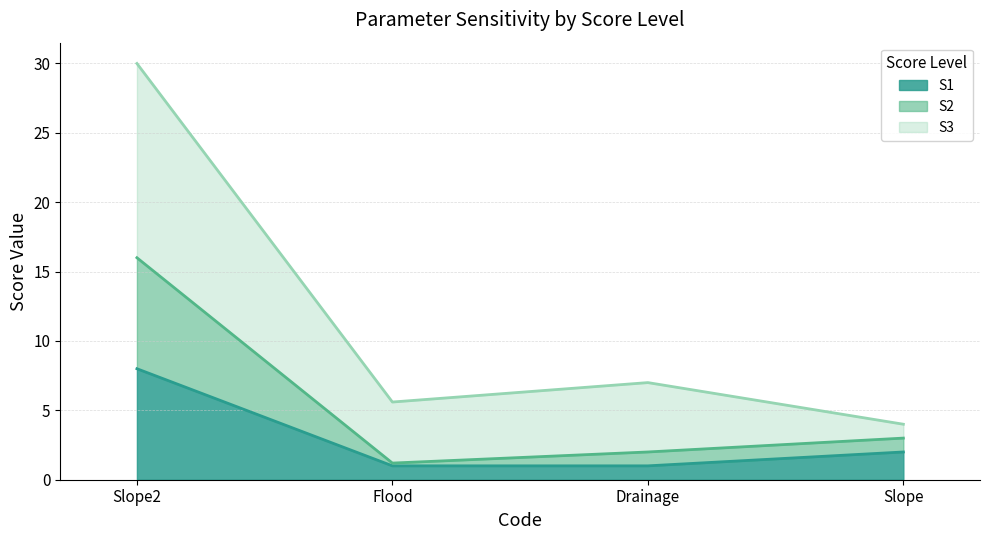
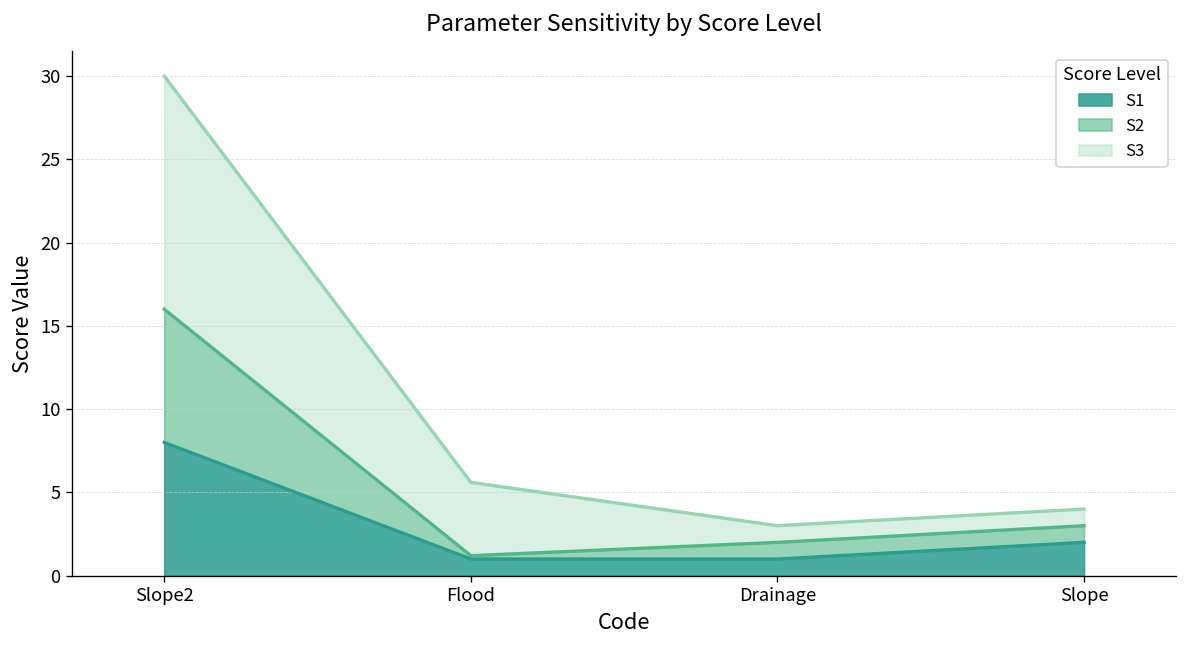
S3, Drainage: 7 -> 3
